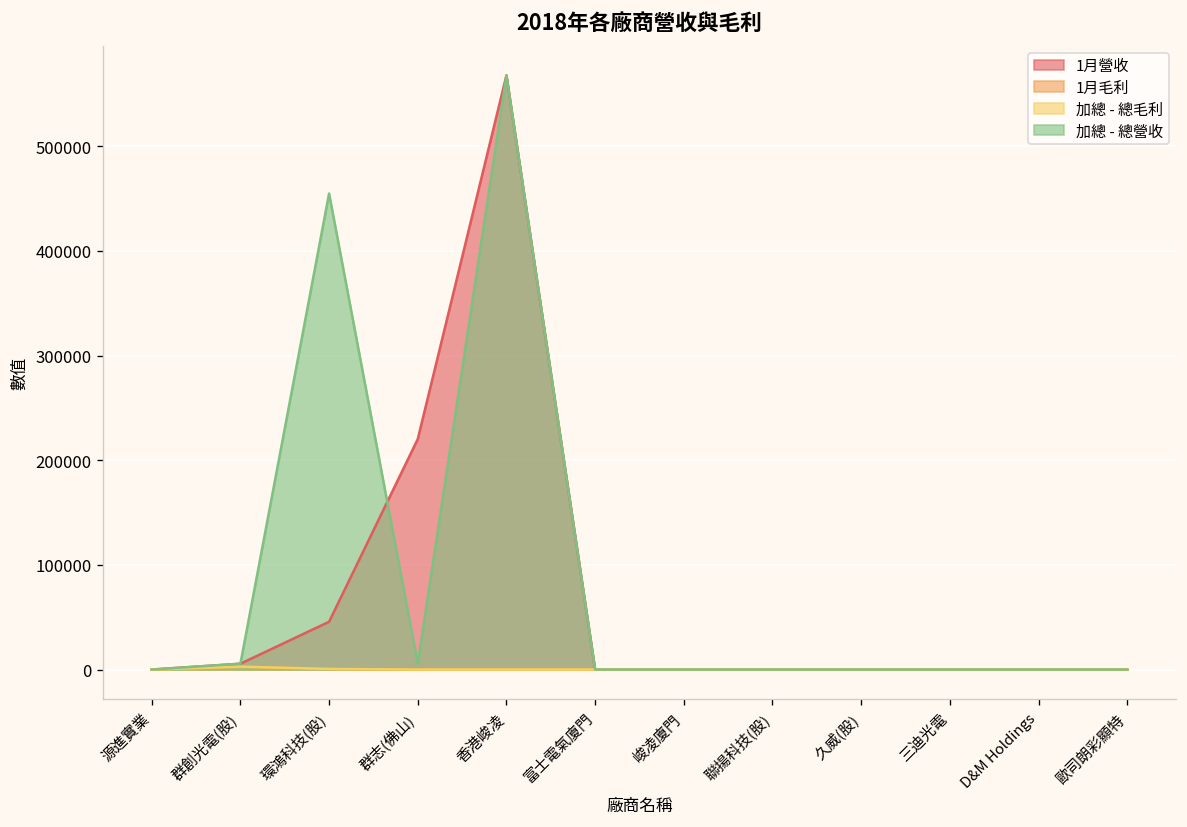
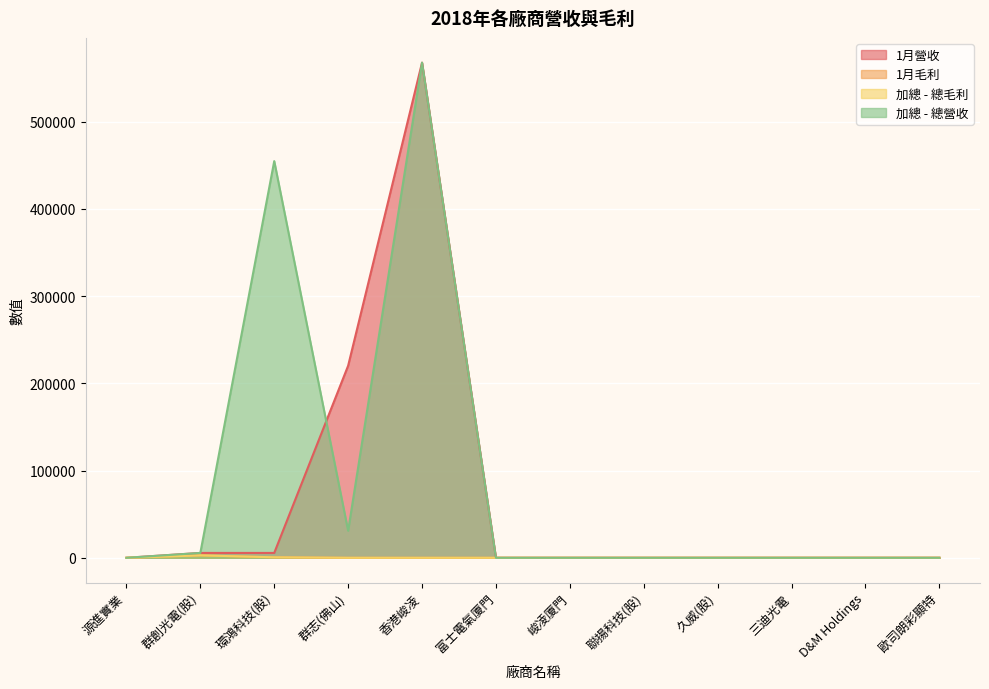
1月營收, 環鴻科技(股): 50000 -> 10000
加總 - 總營收, 群志(佛山): 10000 -> 30000
